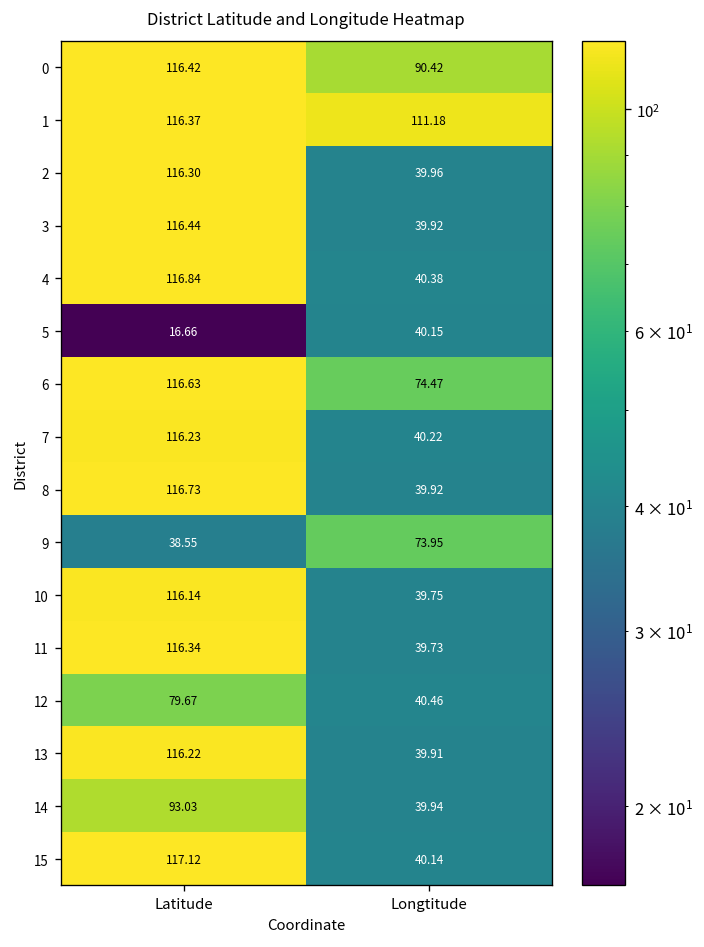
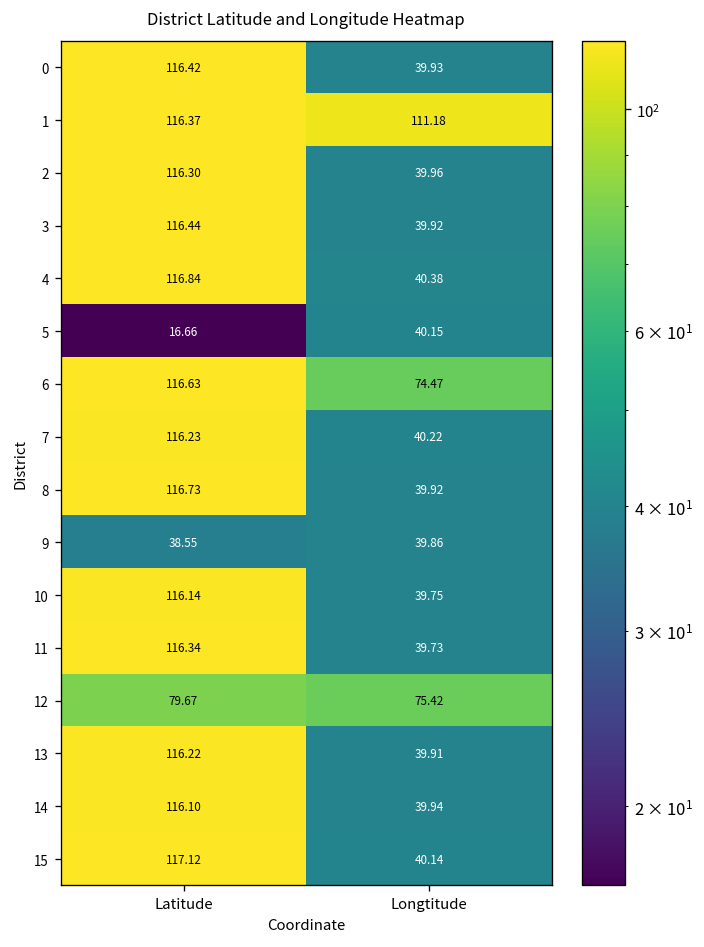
0, Longtitude: 90.42 -> 39.93
9, Longtitude: 73.95 -> 39.86
12, Longtitude: 40.46 -> 75.42
14, Latitude: 93.03 -> 116.10
